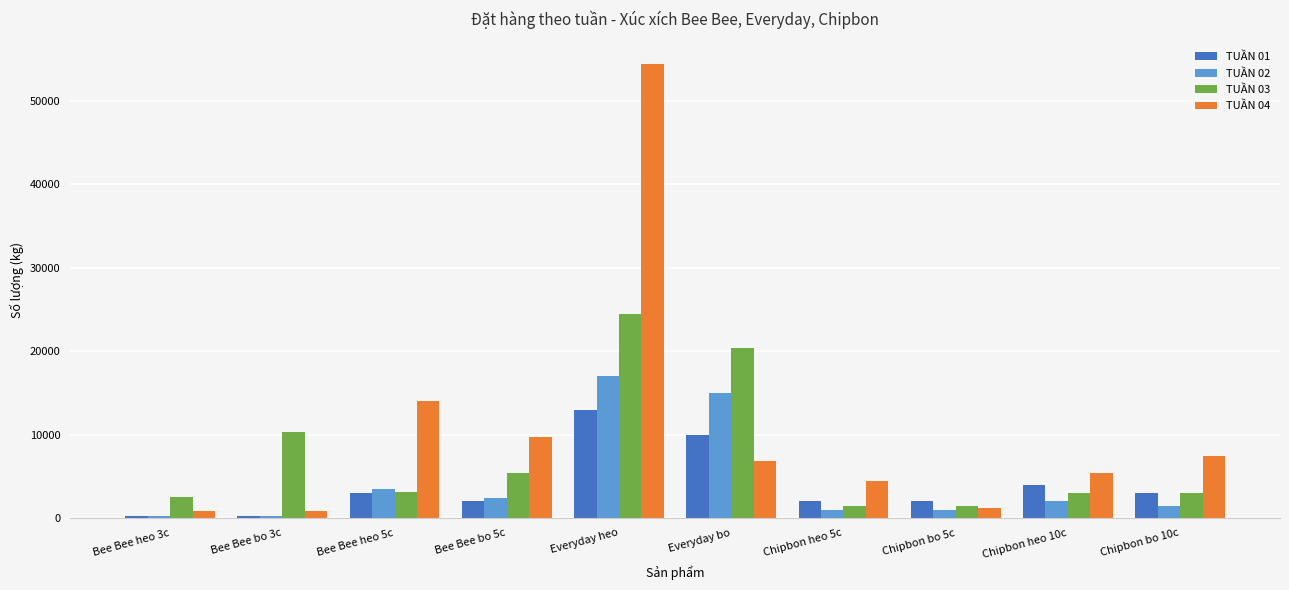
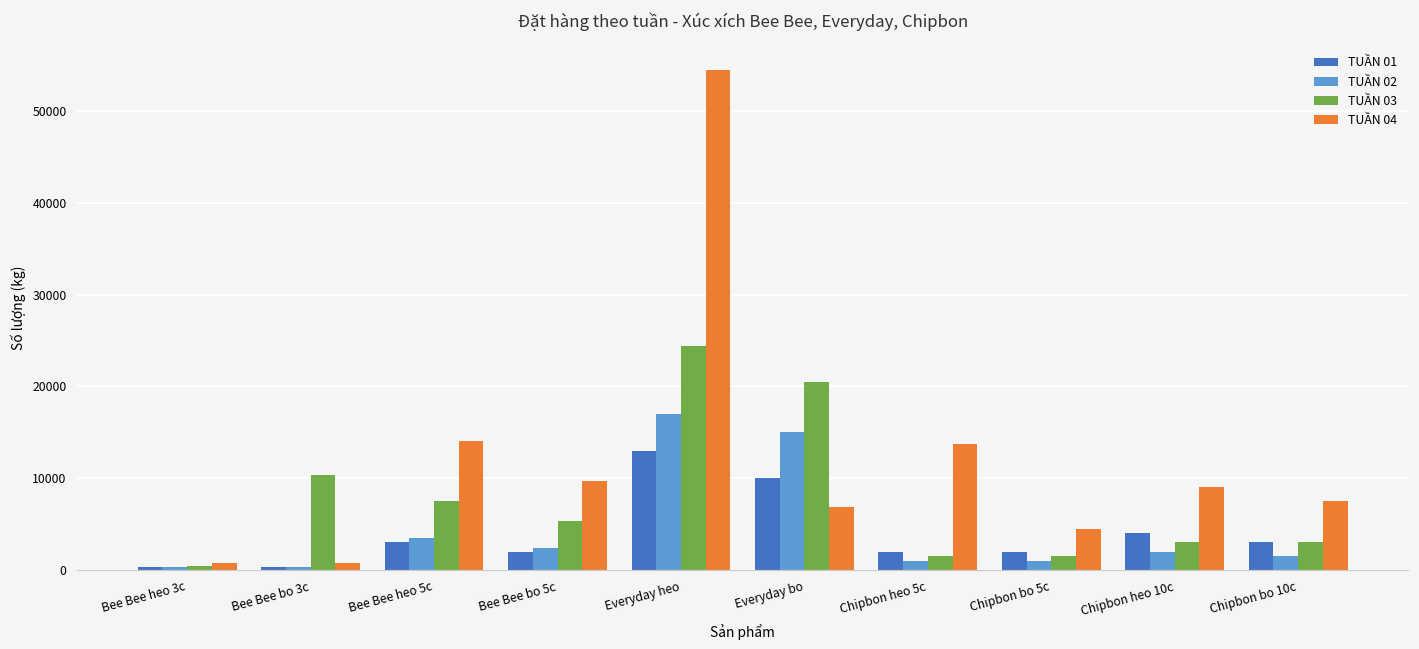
TUẦN 03, Bee Bee heo 3c: 3000 -> 0
TUẦN 03, Bee Bee heo 5c: 3000 -> 8000
TUẦN 04, Chipbon heo 5c: 5000 -> 14000
TUẦN 04, Chipbon bo 5c: 1000 -> 5000
TUẦN 04, Chipbon heo 10c: 5000 -> 9000
